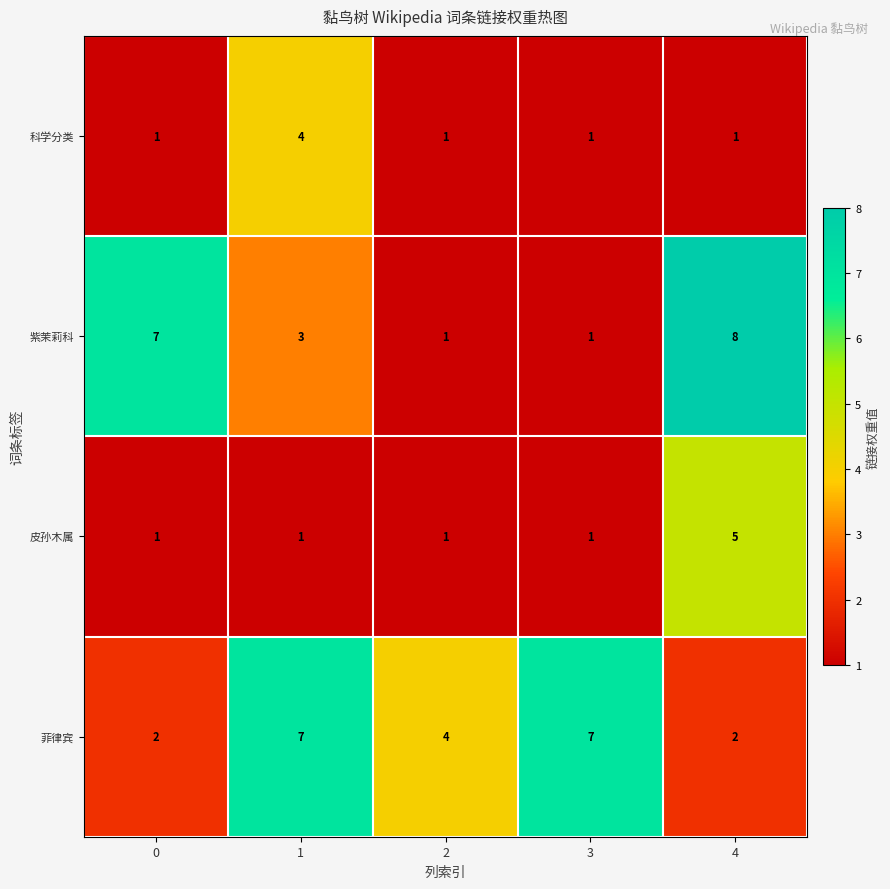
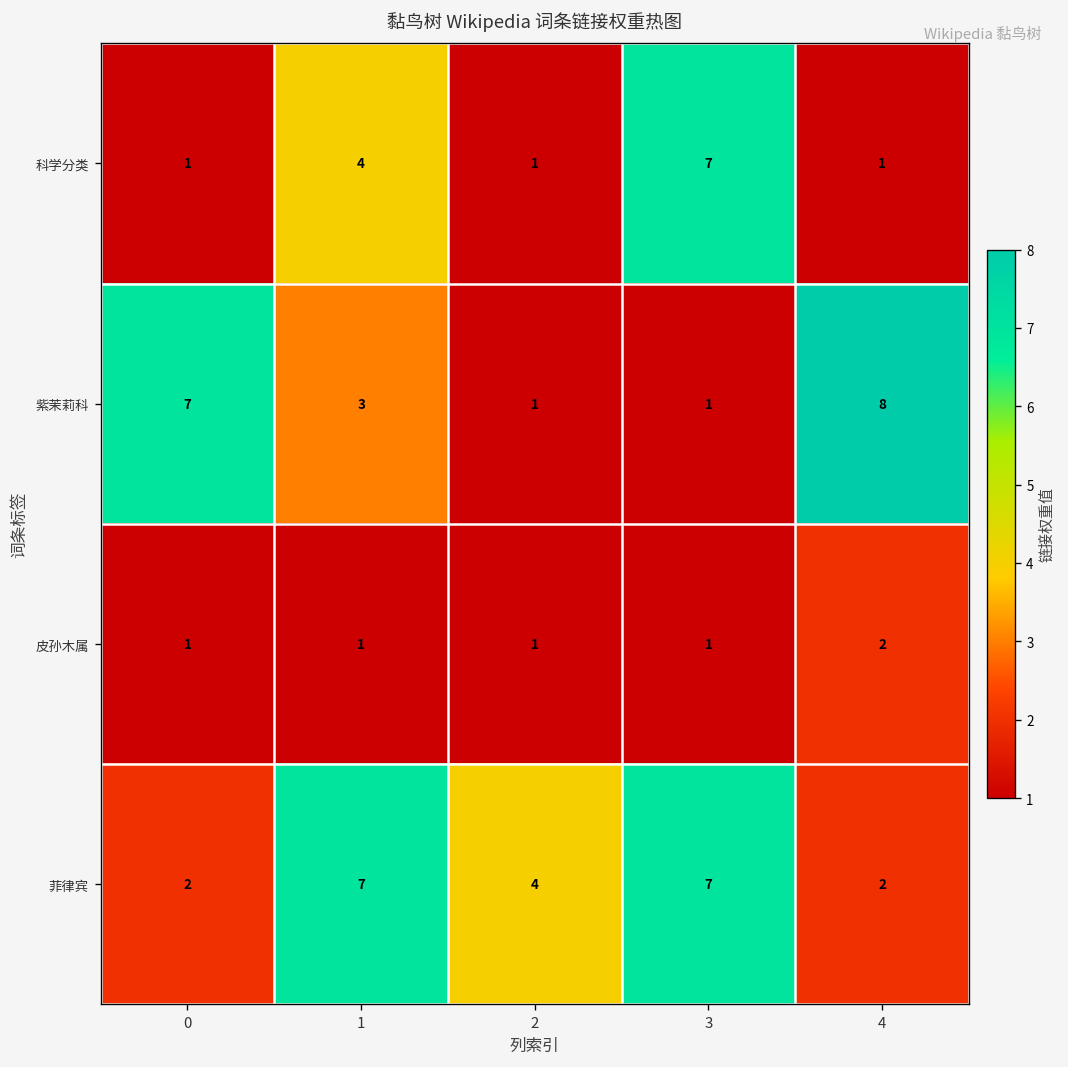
科学分类, 3: 1 -> 7
皮孙木属, 4: 5 -> 2
